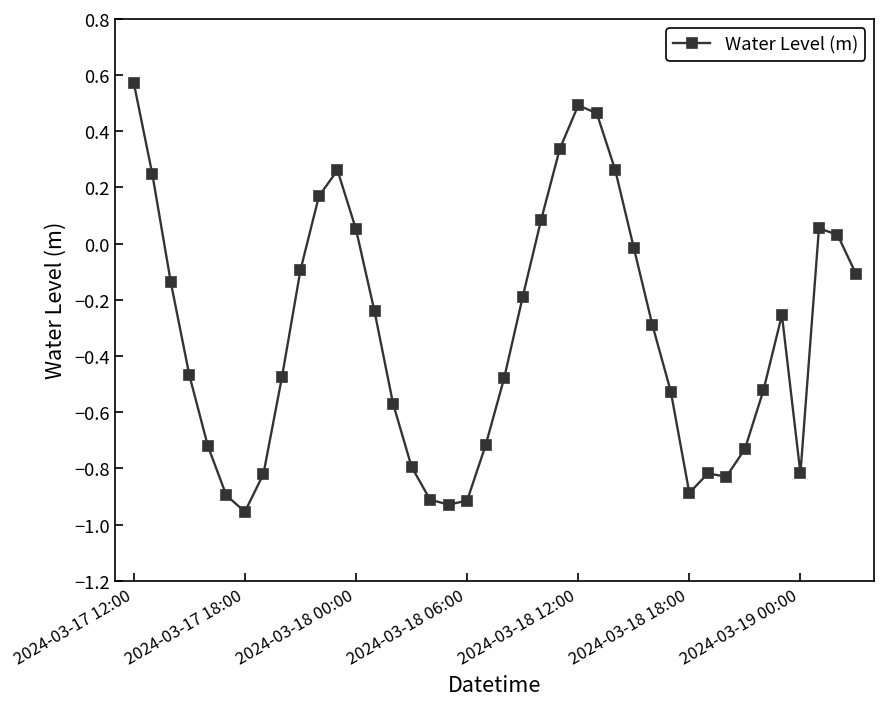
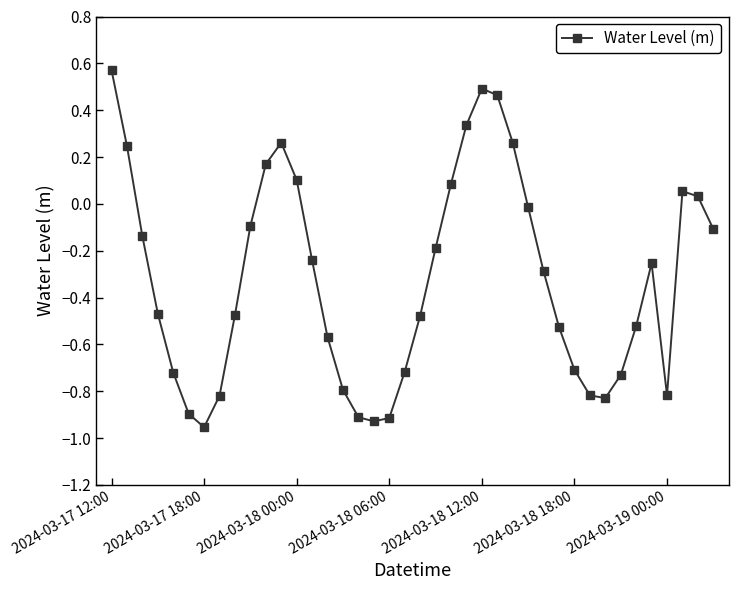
2024-03-18 00:00: 0.05 -> 0.10
2024-03-18 18:00: -0.89 -> -0.71
